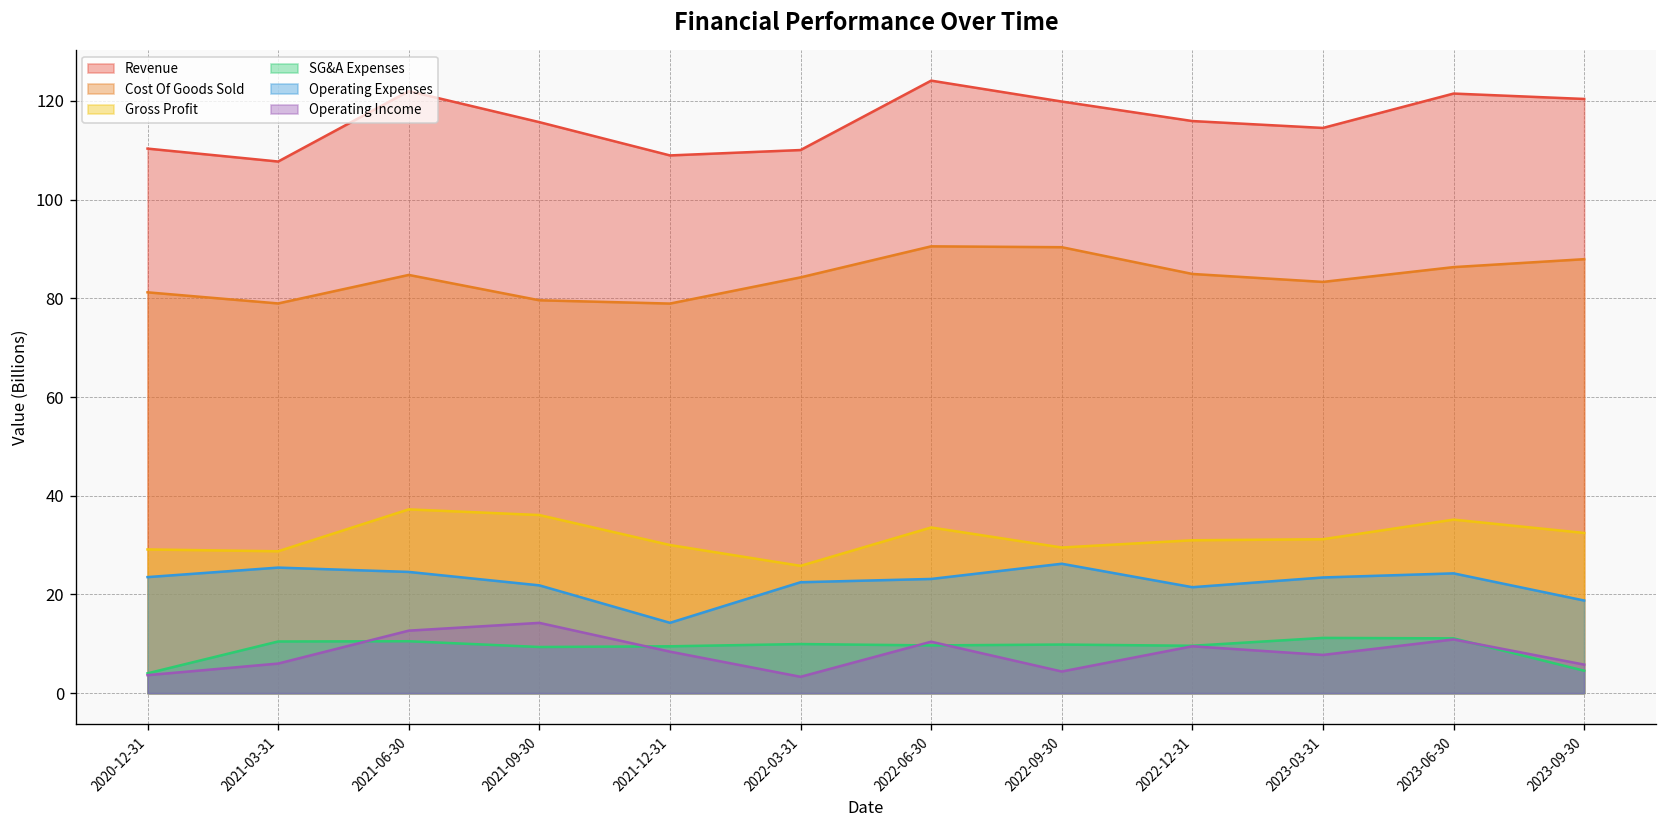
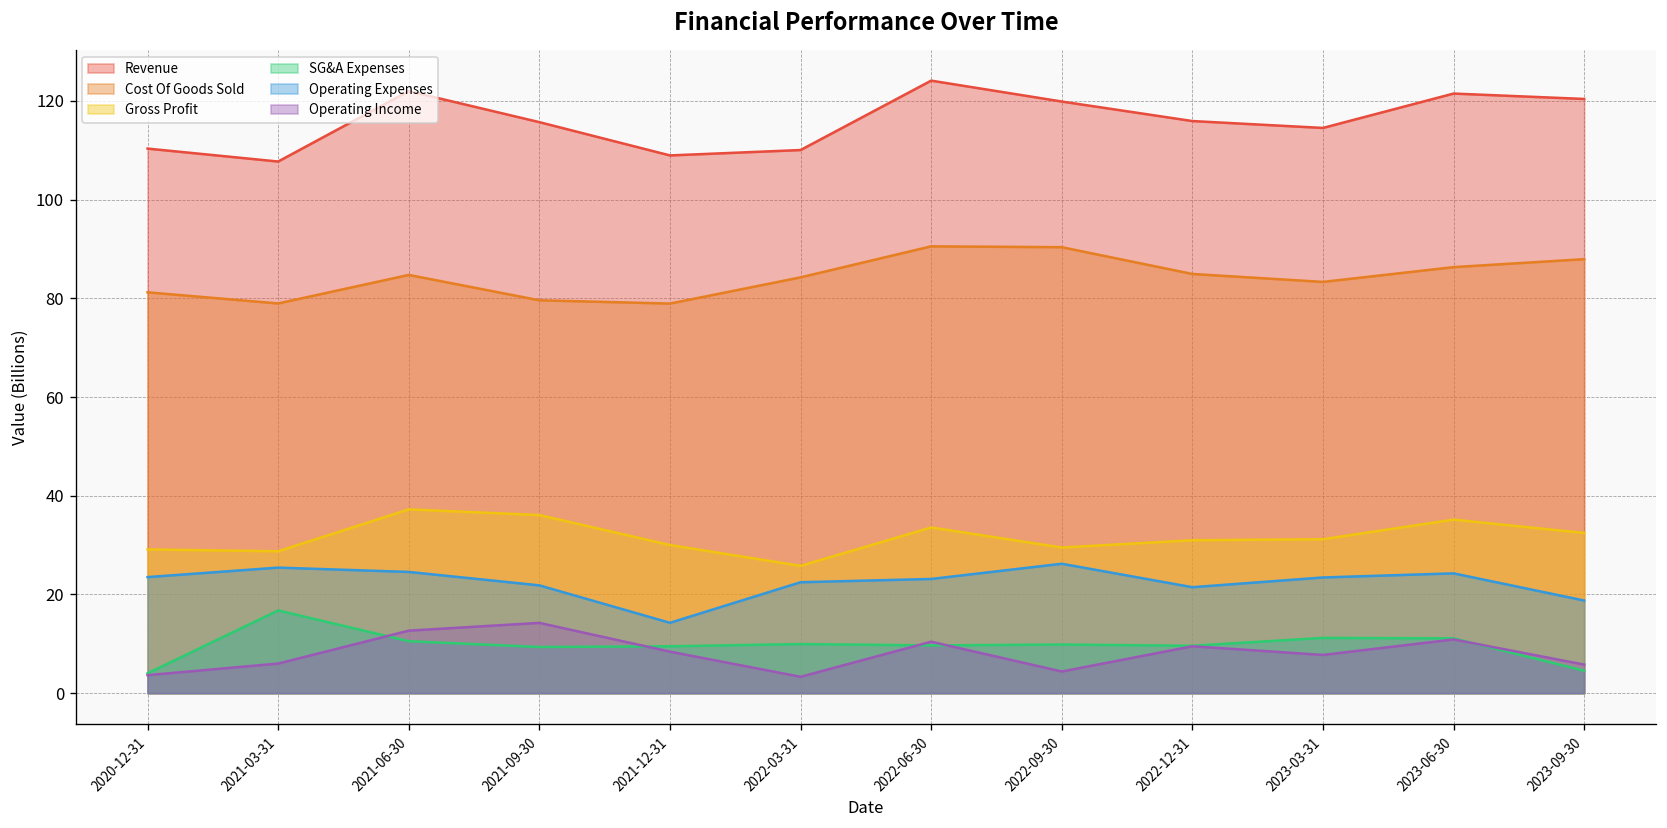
SG&A Expenses, 2021-03-31: 10 -> 17
